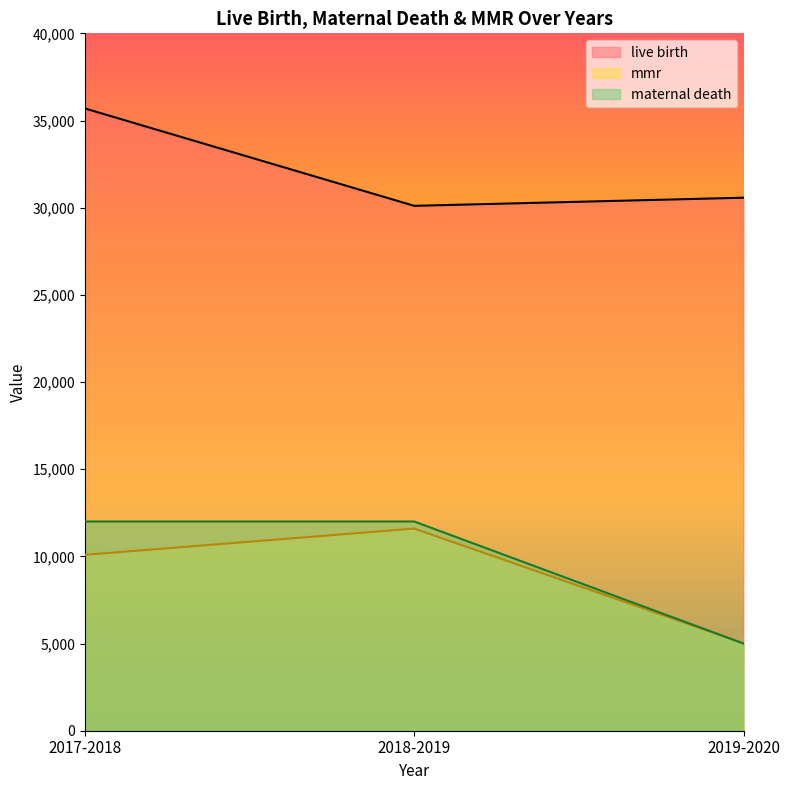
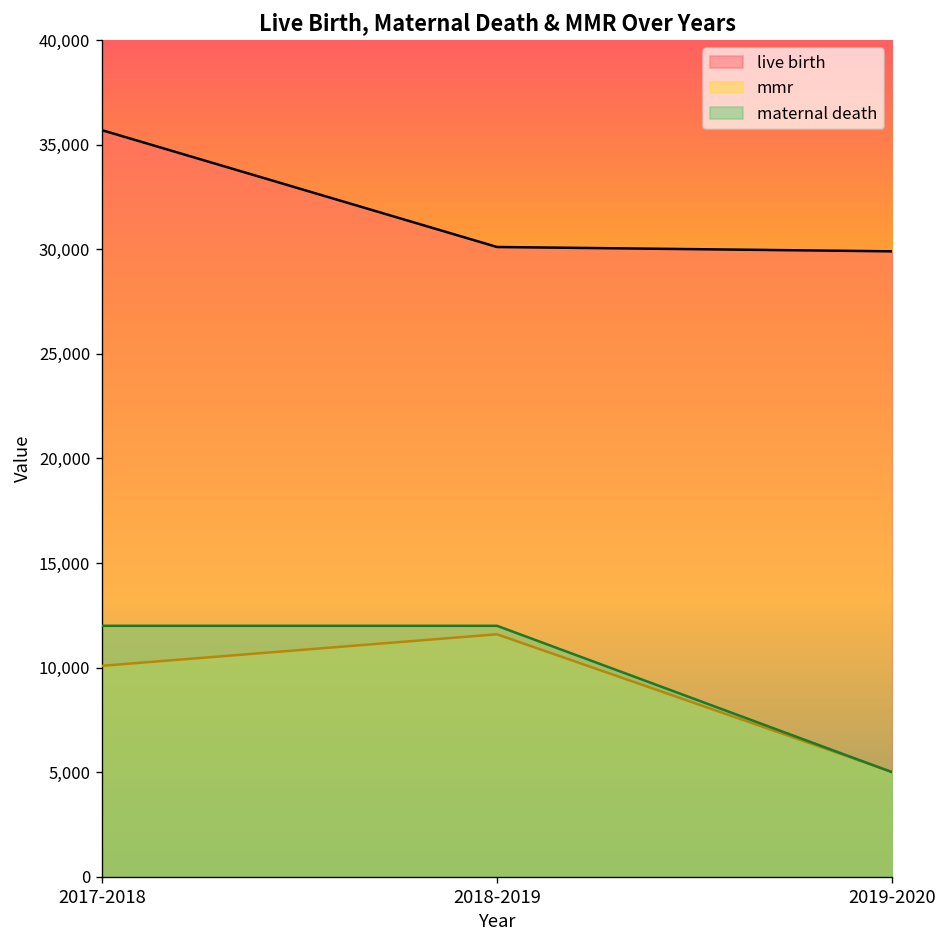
live birth, 2019-2020: 30,600 -> 29,900
